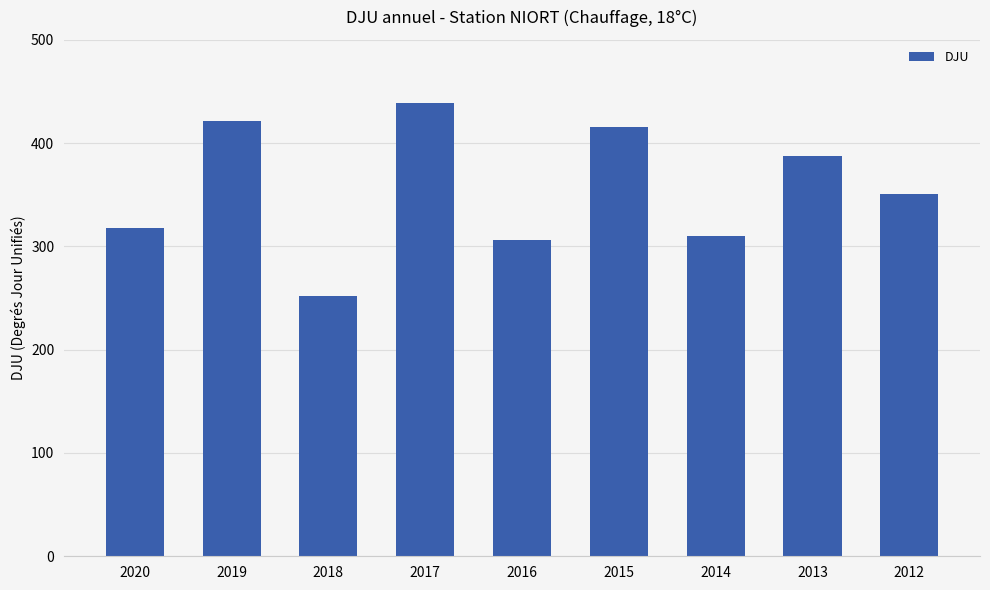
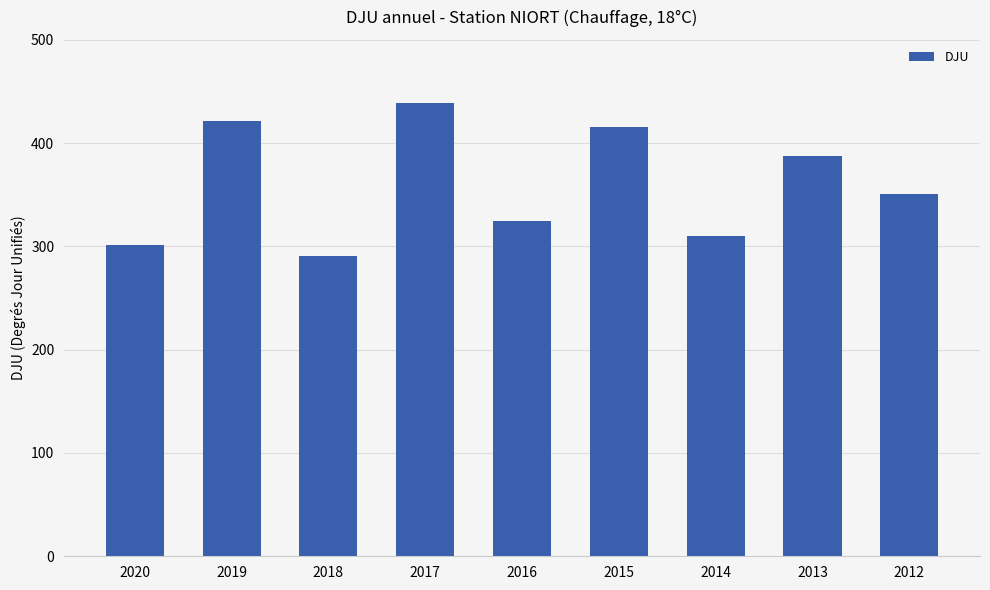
2020: 318 -> 301
2018: 252 -> 291
2016: 306 -> 324
